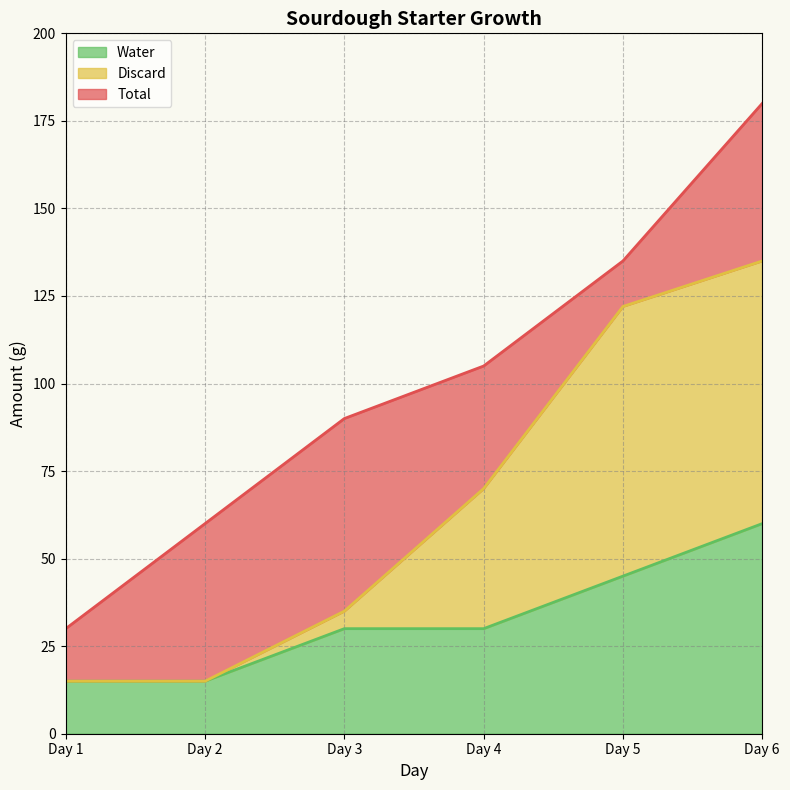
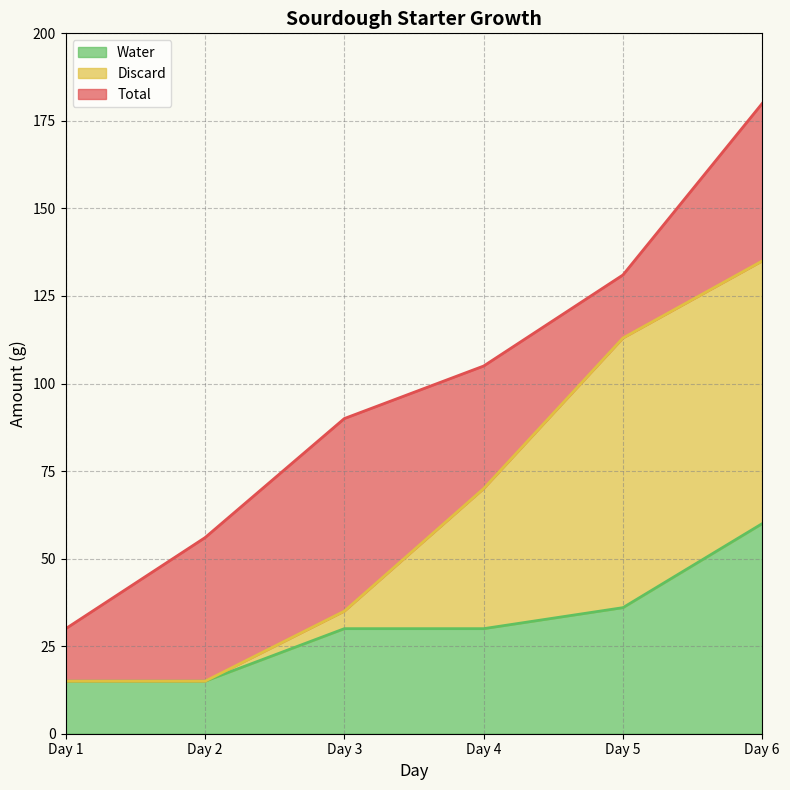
Total, Day 2: 60 -> 56
Water, Day 5: 45 -> 36
Total, Day 5: 135 -> 131
